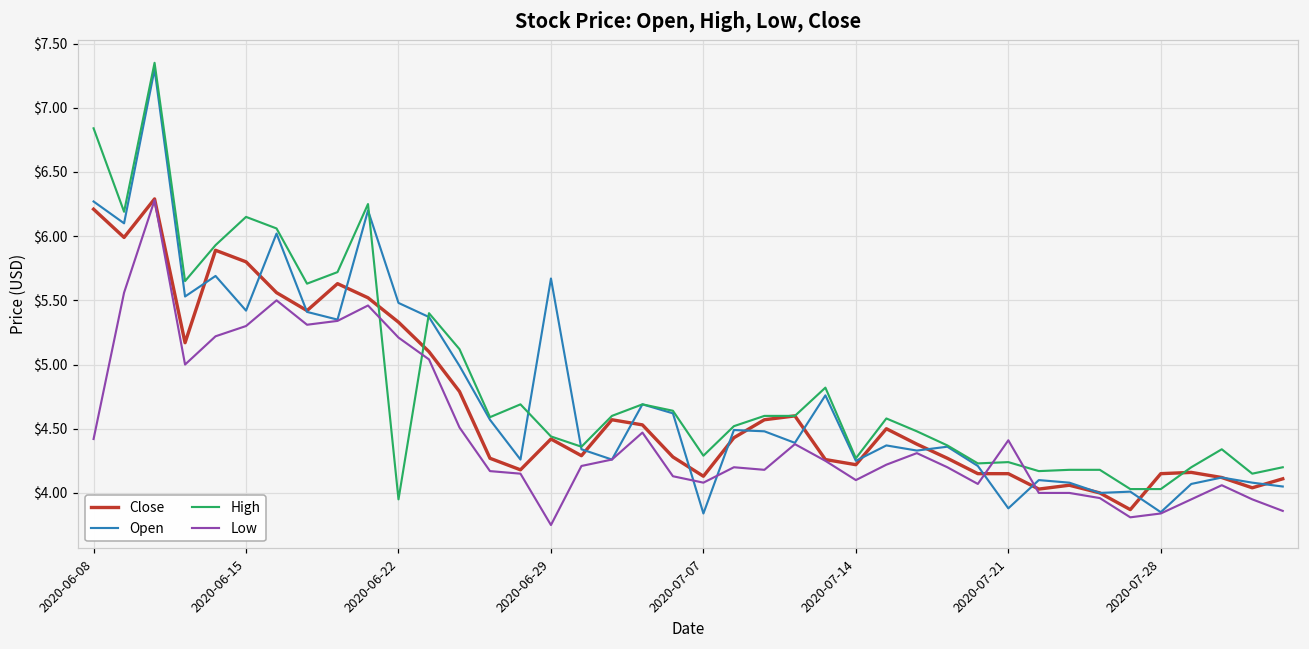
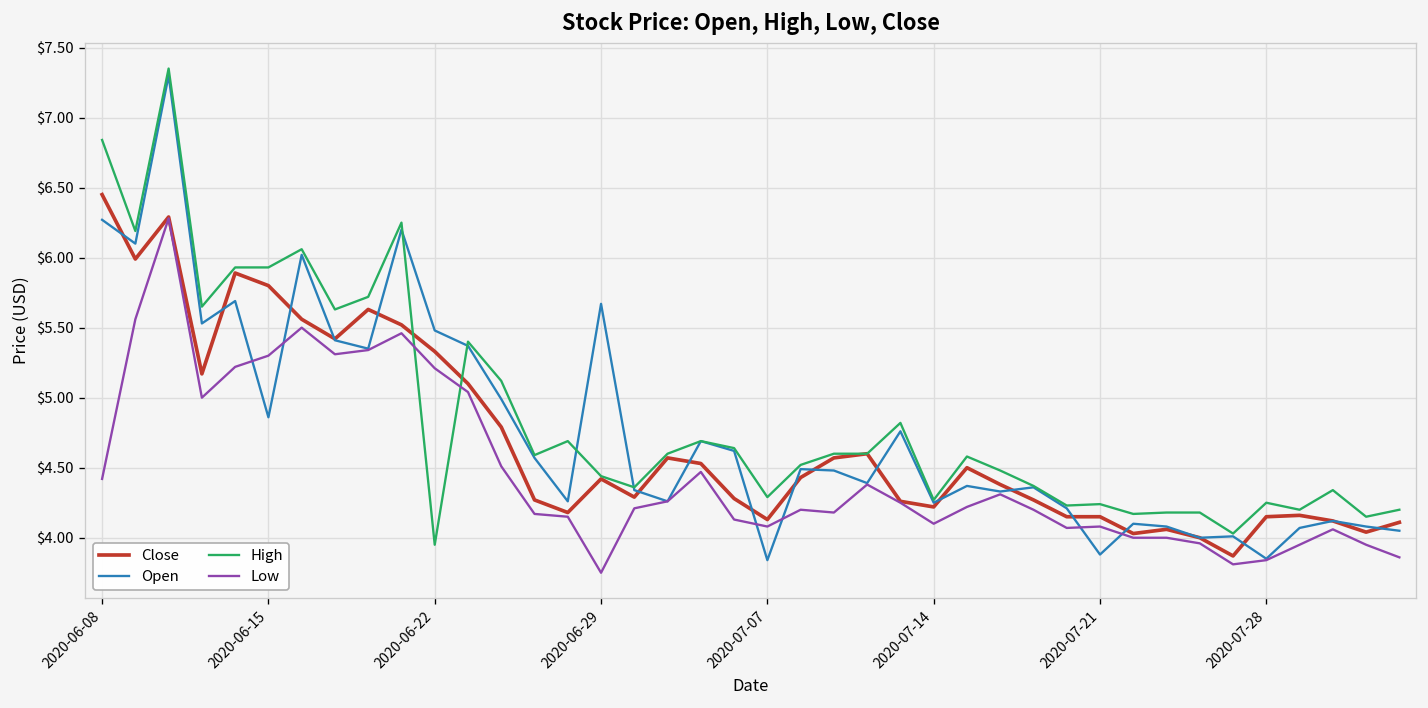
Close, 2020-06-08: $6.21 -> $6.45
Open, 2020-06-15: $5.42 -> $4.86
High, 2020-06-15: $6.15 -> $5.93
Low, 2020-07-21: $4.41 -> $4.08
High, 2020-07-28: $4.03 -> $4.25
